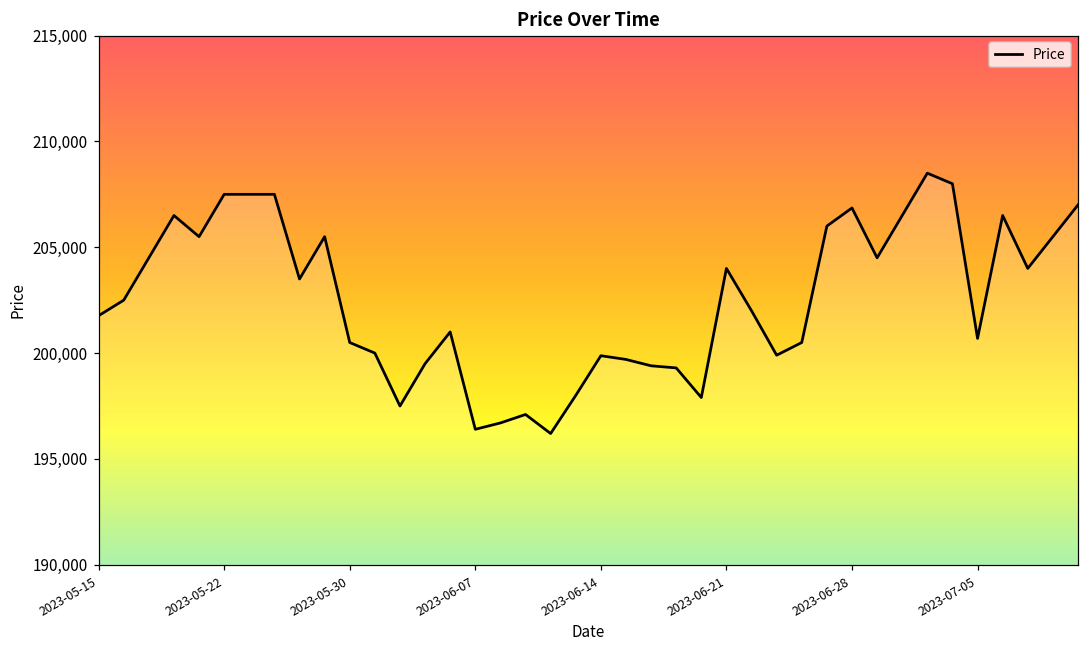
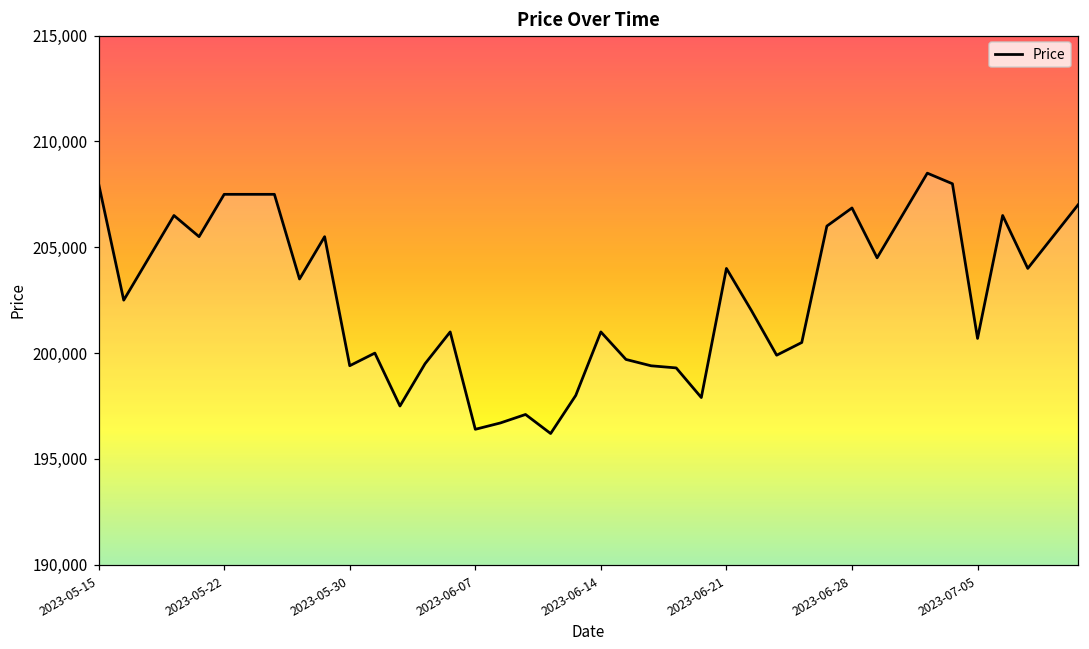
2023-05-15: 201,800 -> 208,000
2023-05-30: 200,500 -> 199,400
2023-06-14: 199,900 -> 201,000
